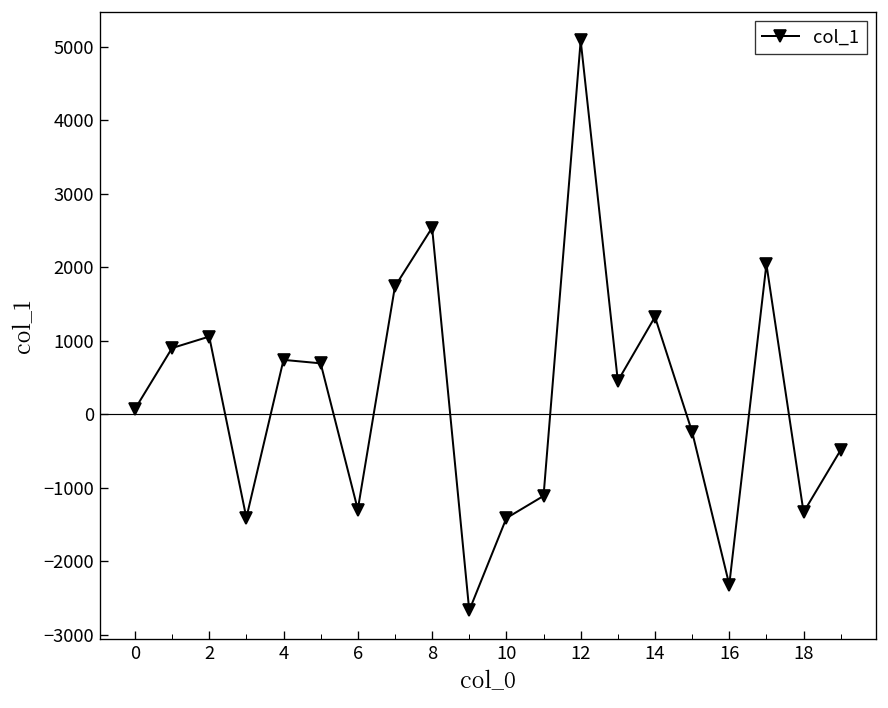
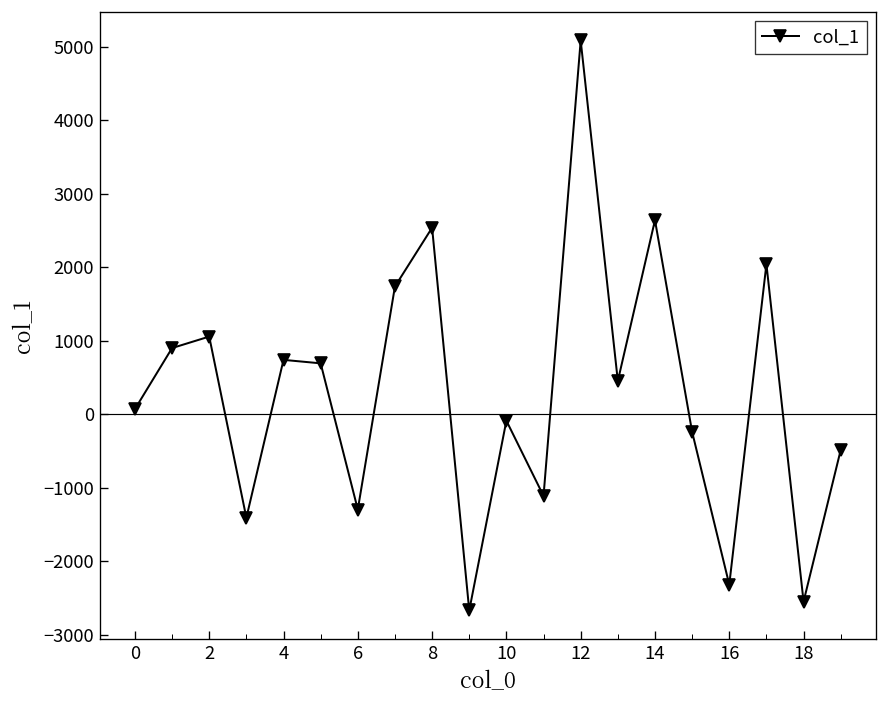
10: -1400 -> -100
14: 1300 -> 2600
18: -1300 -> -2500
